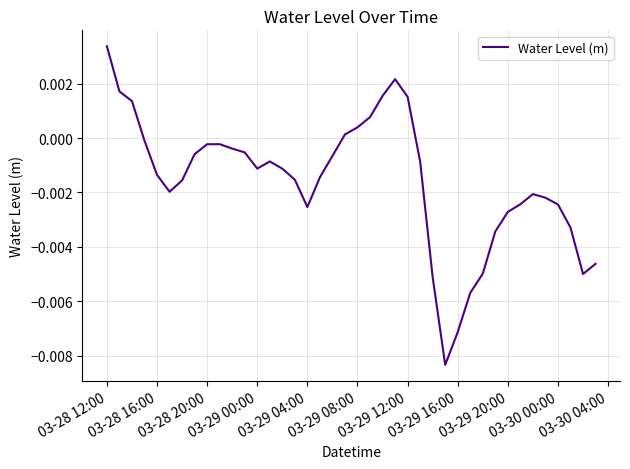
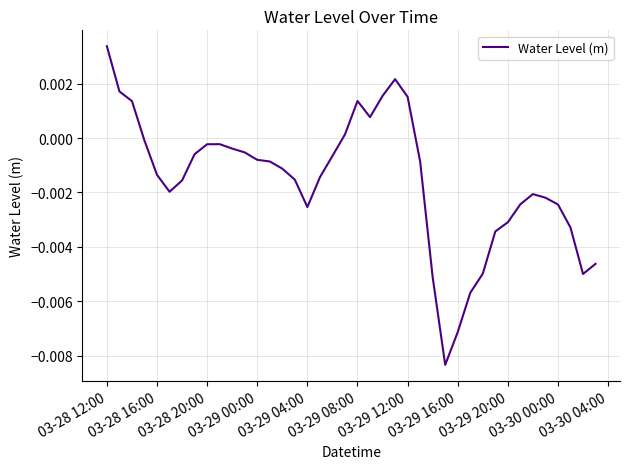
03-29 00:00: -0.0011 -> -0.0008
03-29 08:00: 0.0004 -> 0.0014
03-29 20:00: -0.0027 -> -0.0031
